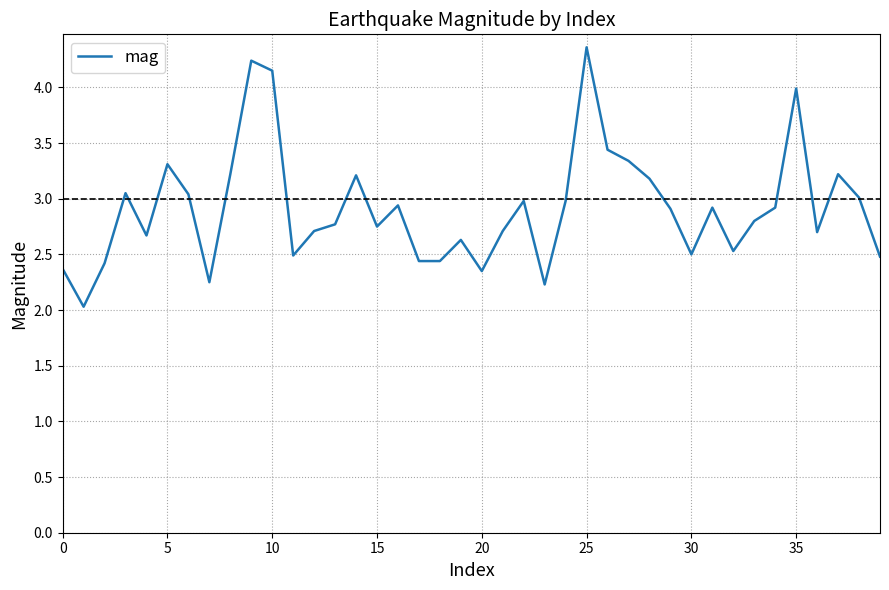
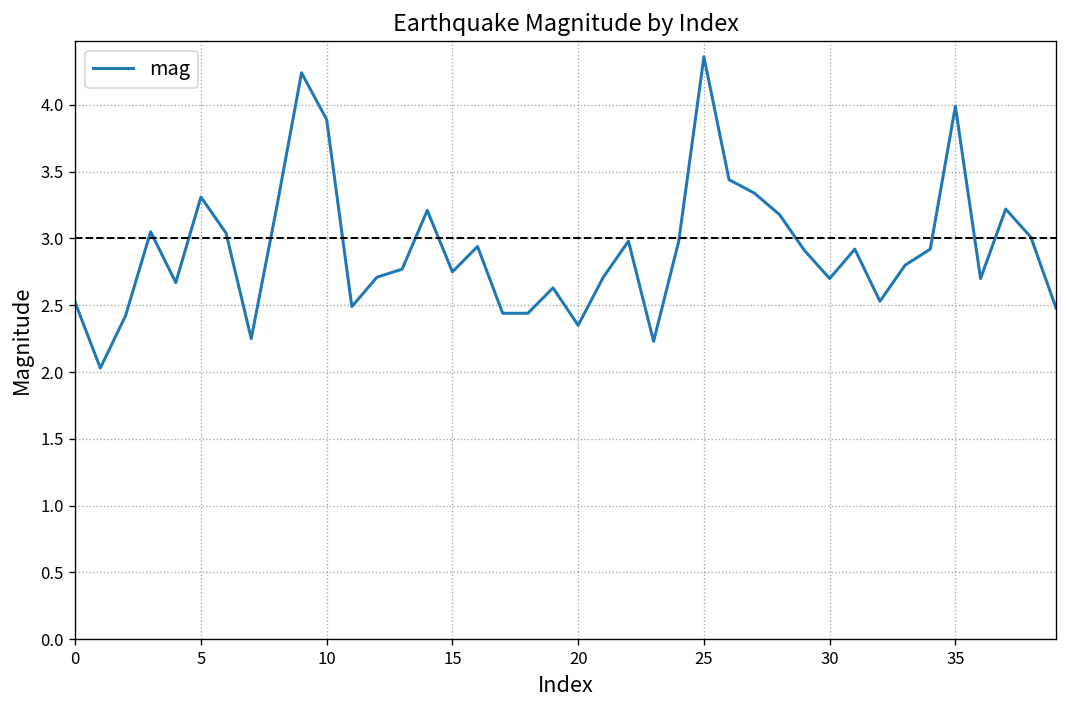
0: 2.37 -> 2.52
10: 4.15 -> 3.89
30: 2.5 -> 2.7
